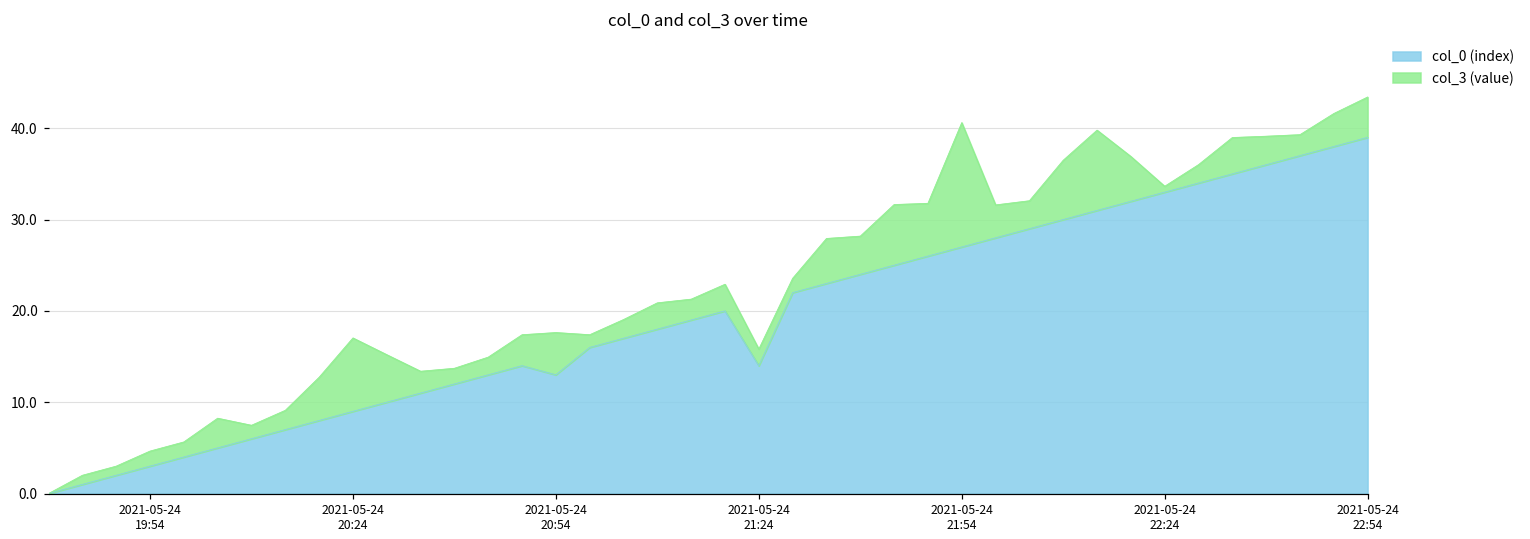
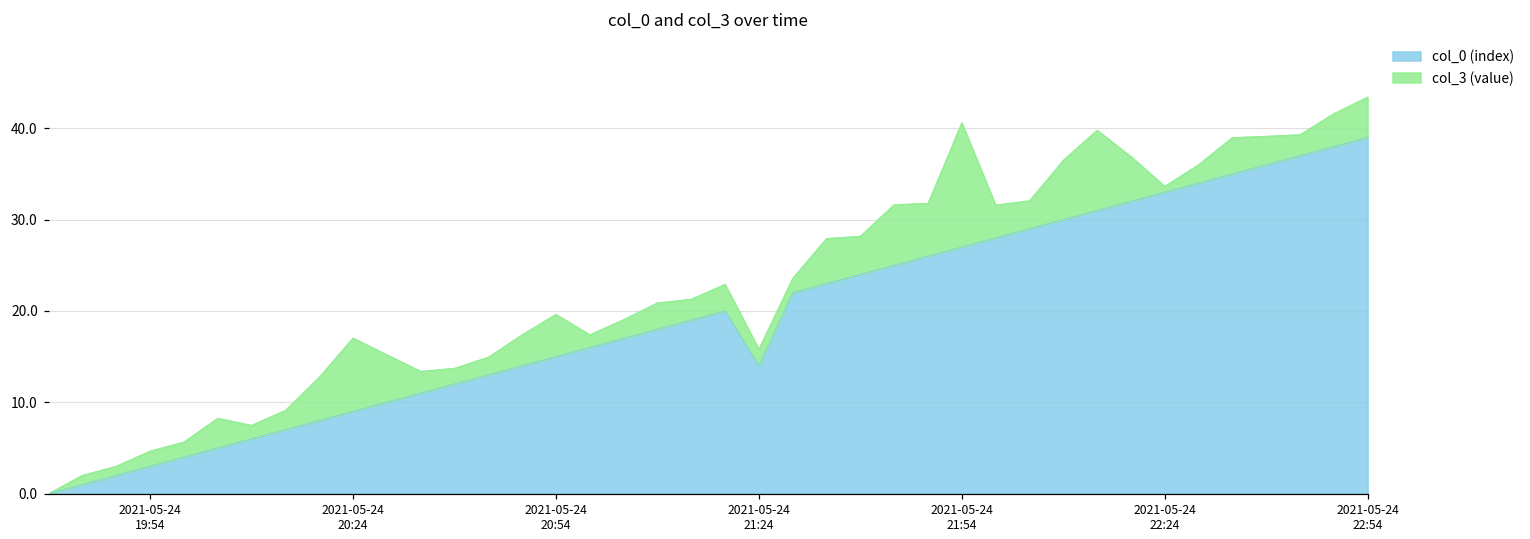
col_0 (index), 2021-05-24 20:54: 13 -> 15
